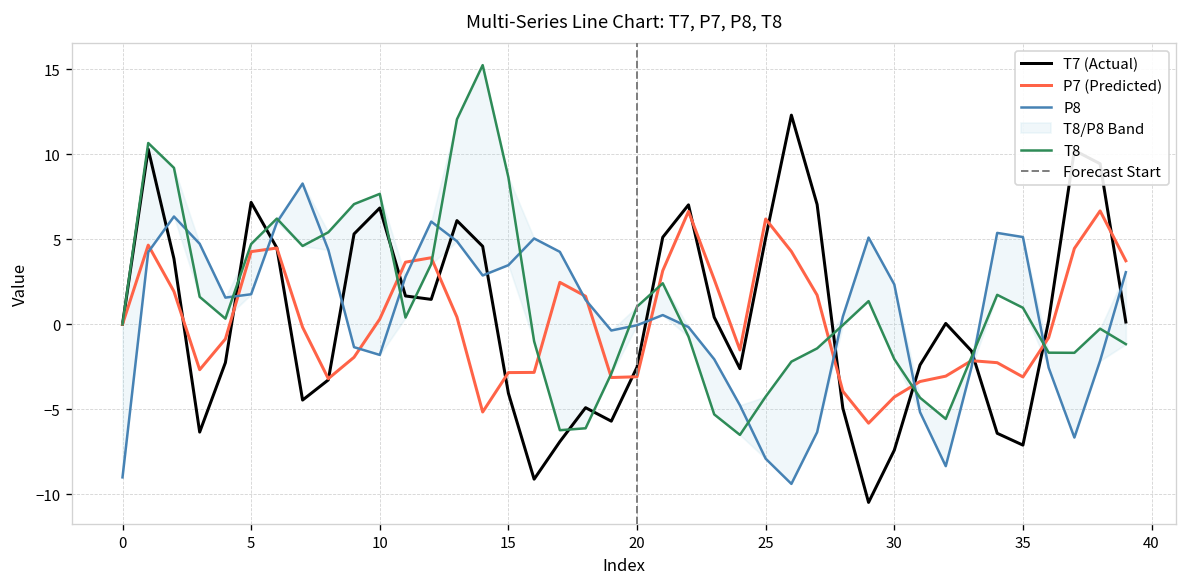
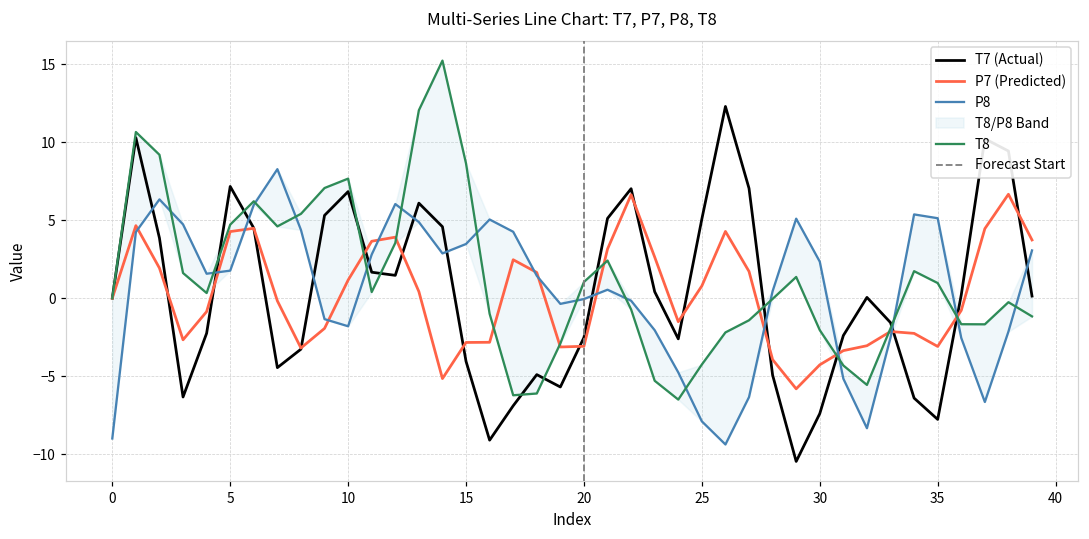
P7 (Predicted), 10: 0.3 -> 1.2
P7 (Predicted), 25: 6.2 -> 0.8
T7 (Actual), 35: -7.1 -> -7.8
